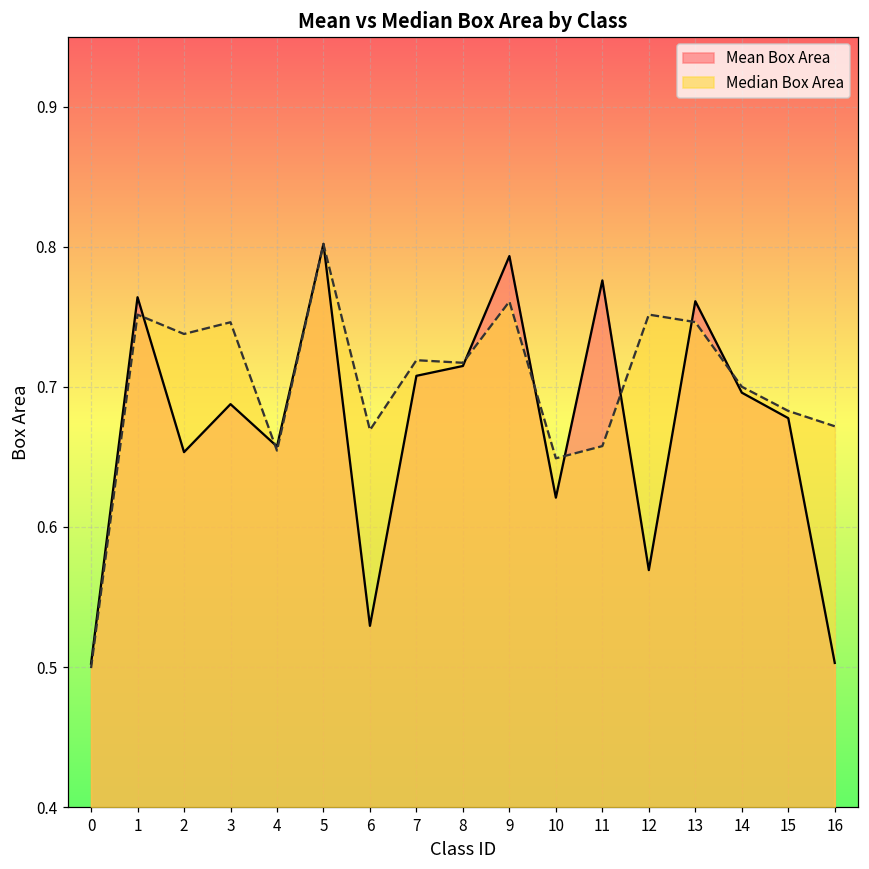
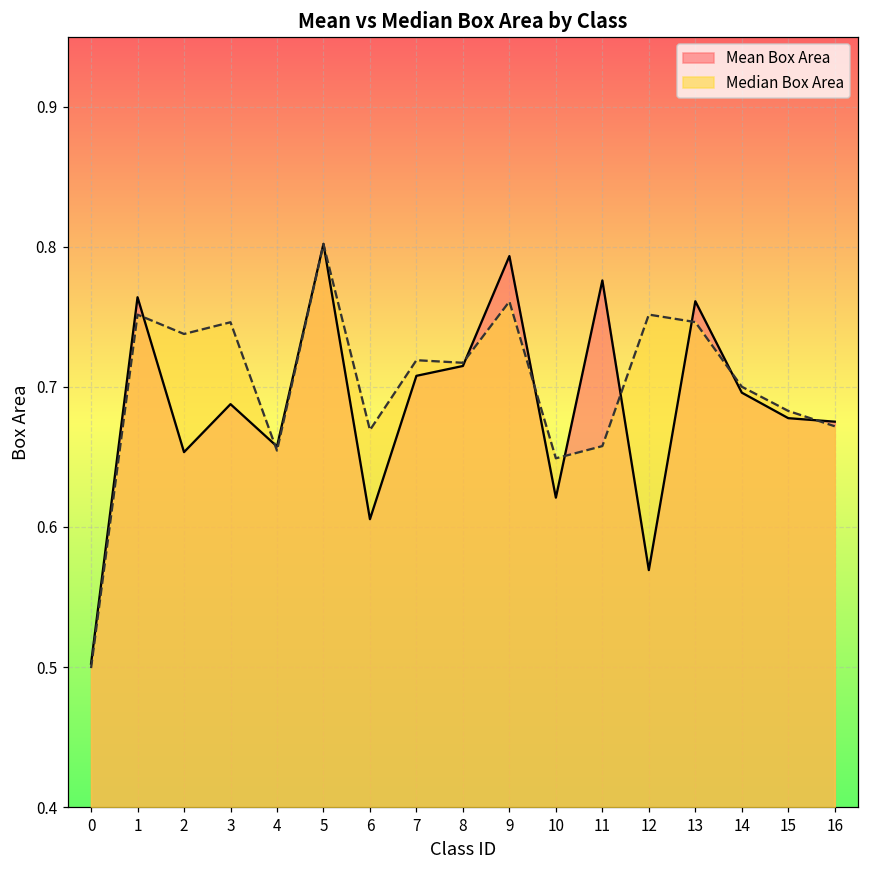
Mean Box Area, 6: 0.529 -> 0.606
Mean Box Area, 16: 0.503 -> 0.675
